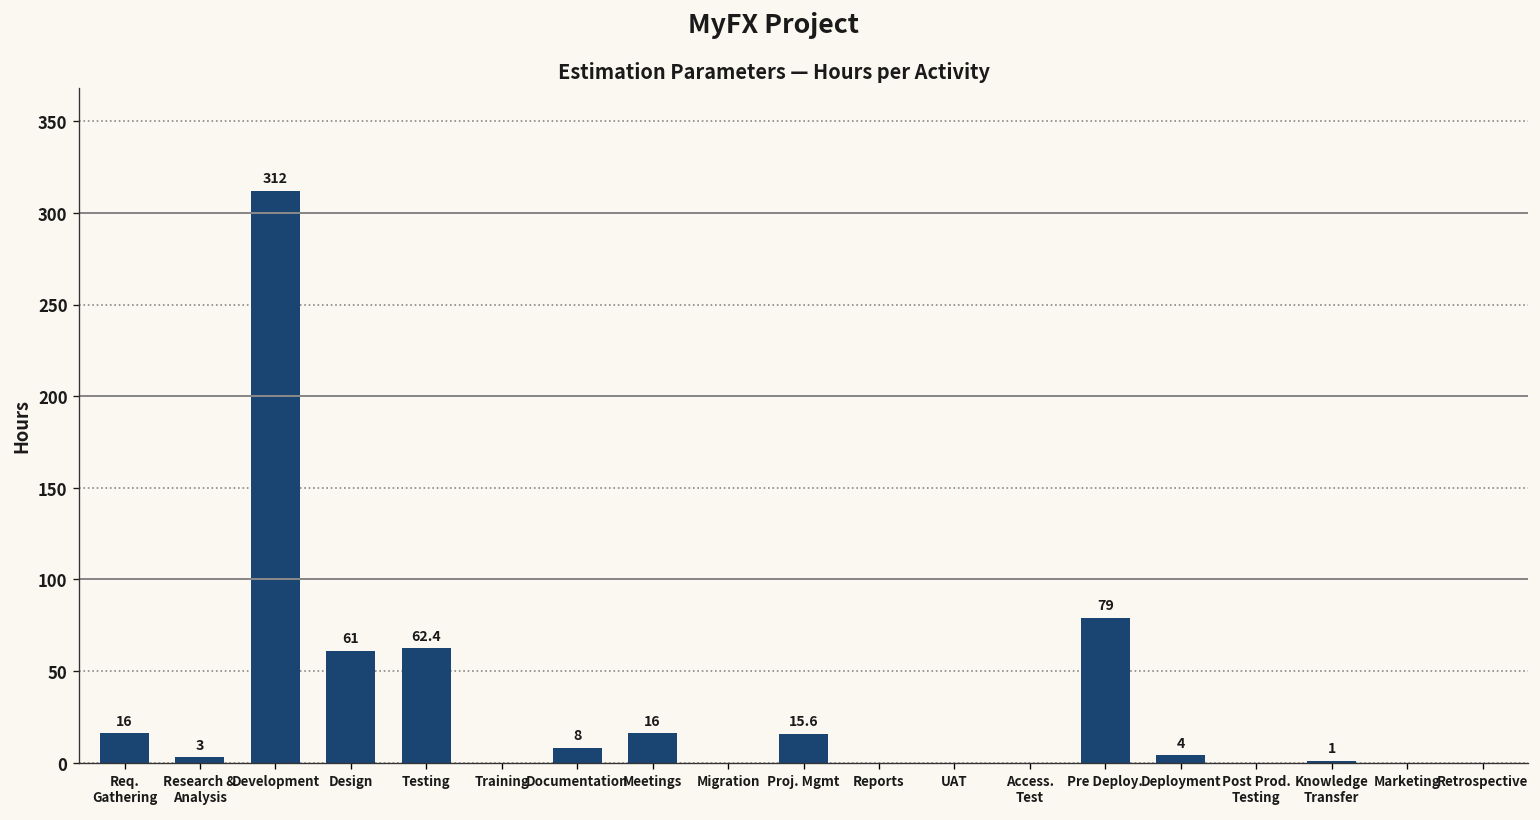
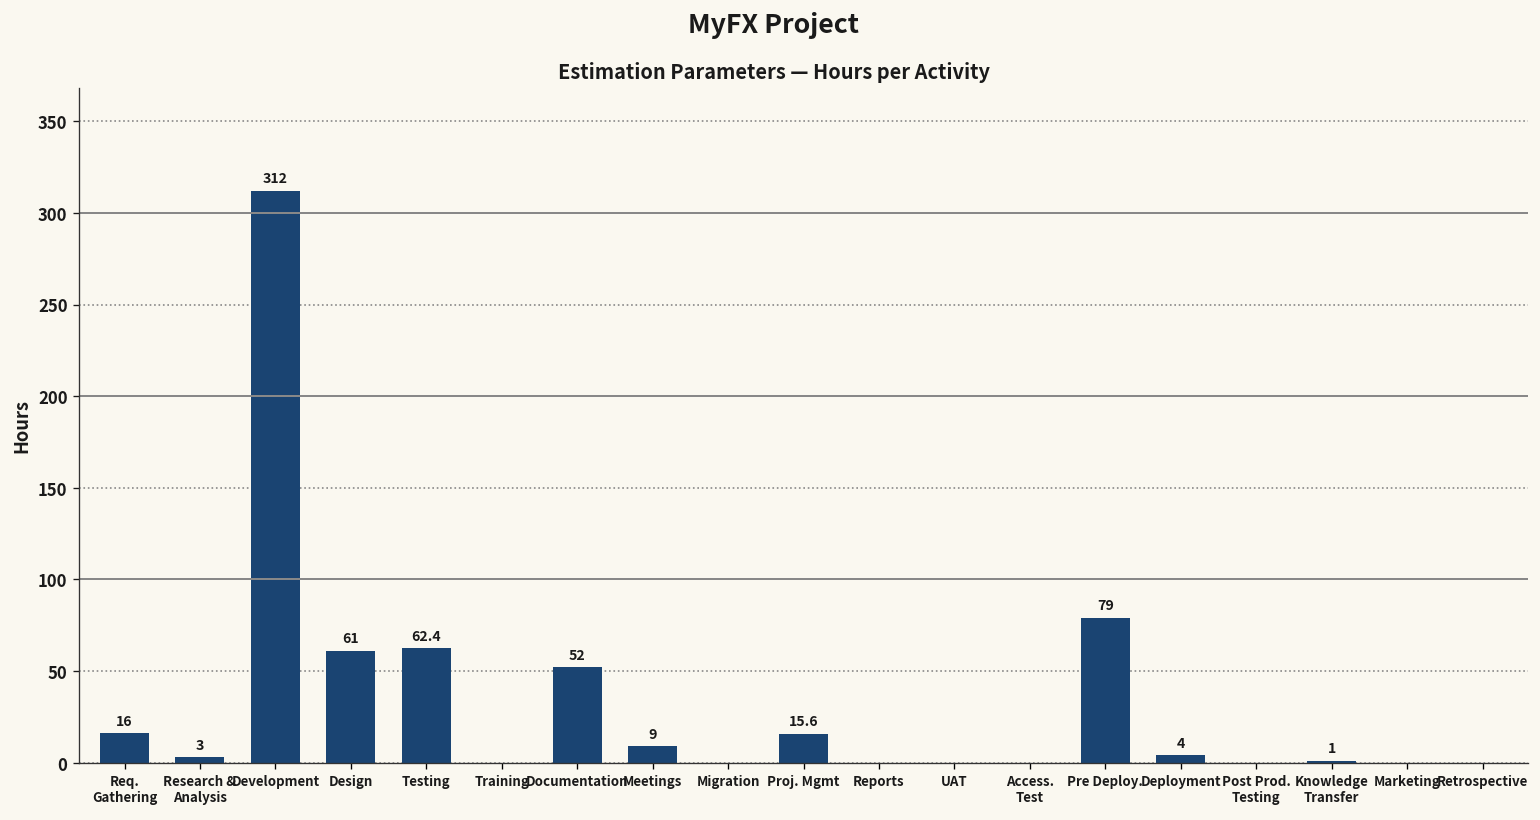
Documentation: 8 -> 52
Meetings: 16 -> 9
